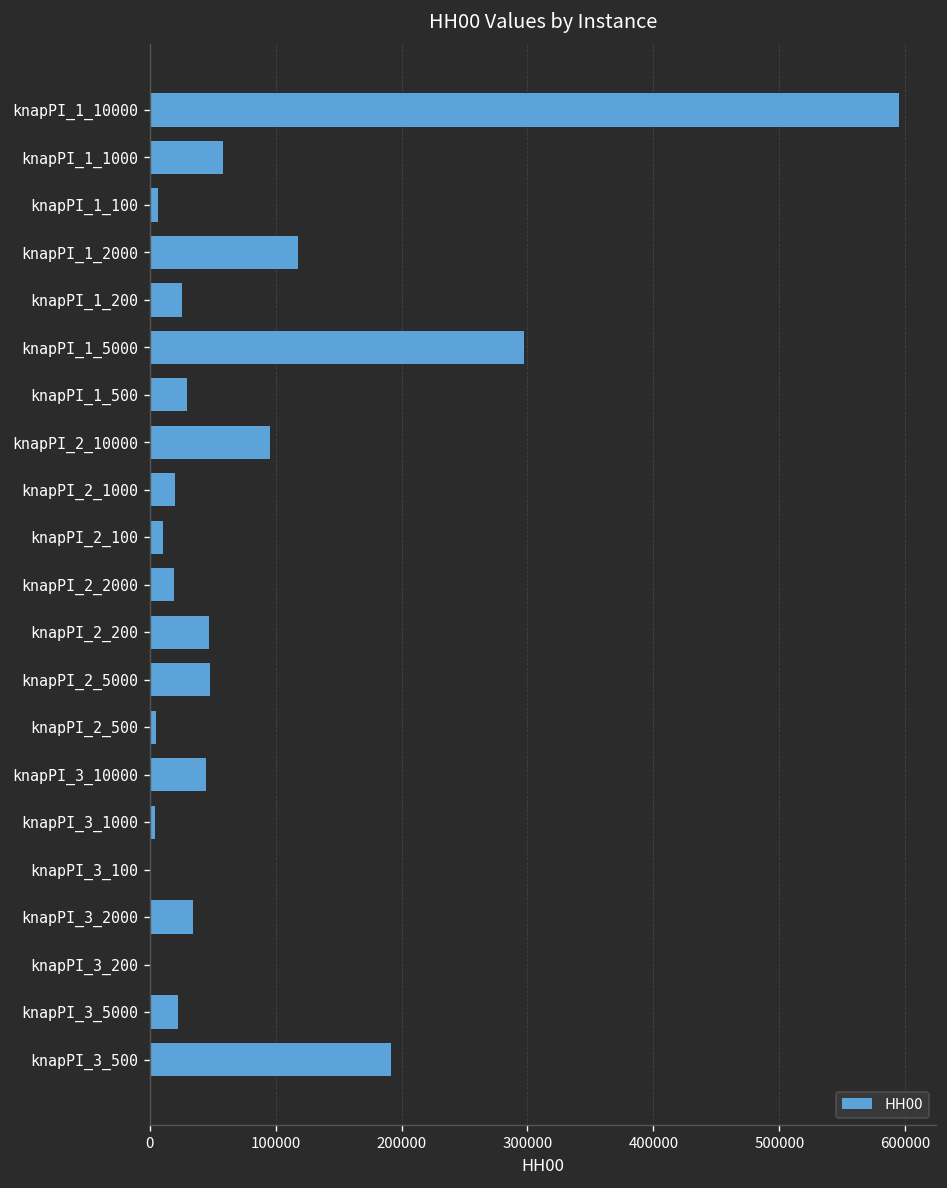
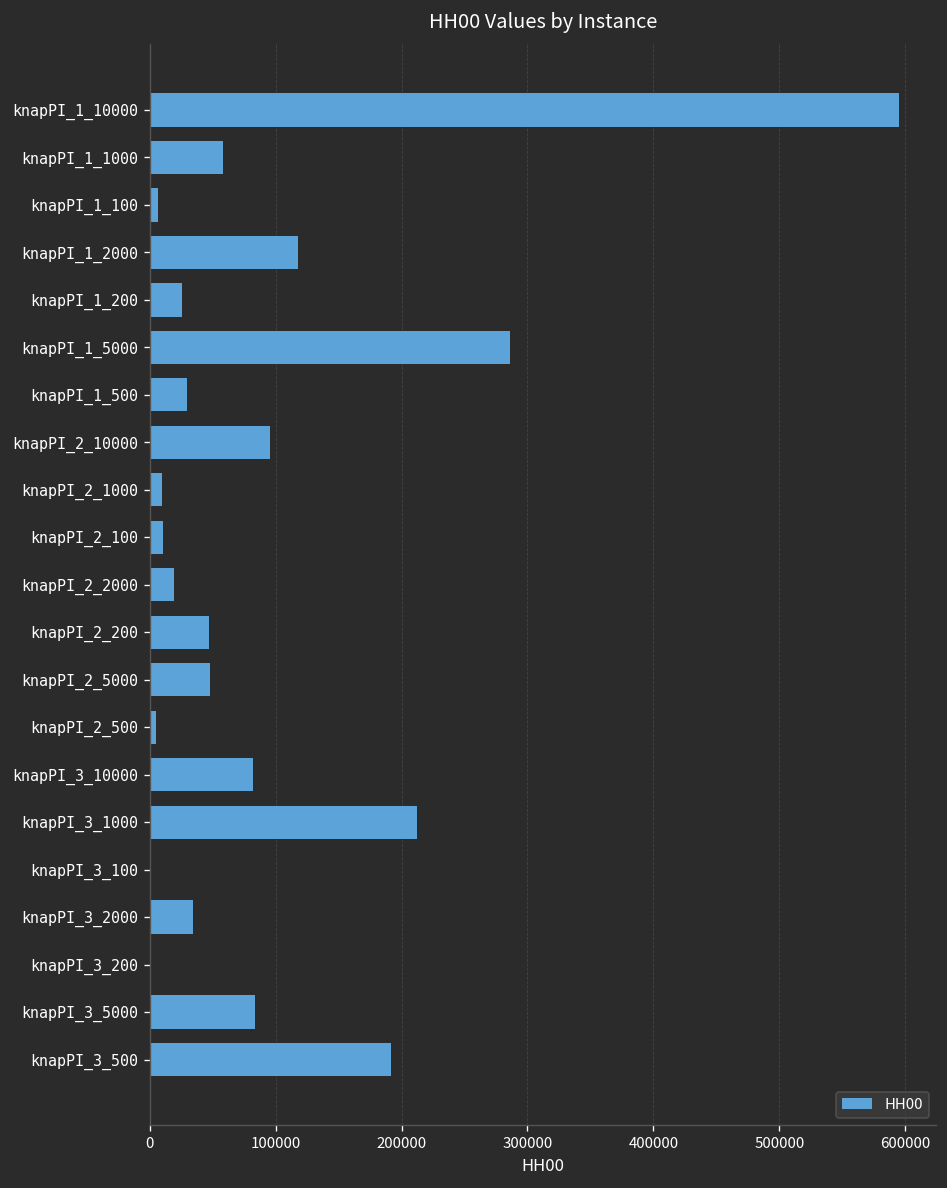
knapPI_1_5000: 297000 -> 286000
knapPI_2_1000: 20000 -> 9000
knapPI_3_10000: 45000 -> 82000
knapPI_3_1000: 4000 -> 213000
knapPI_3_5000: 23000 -> 84000
